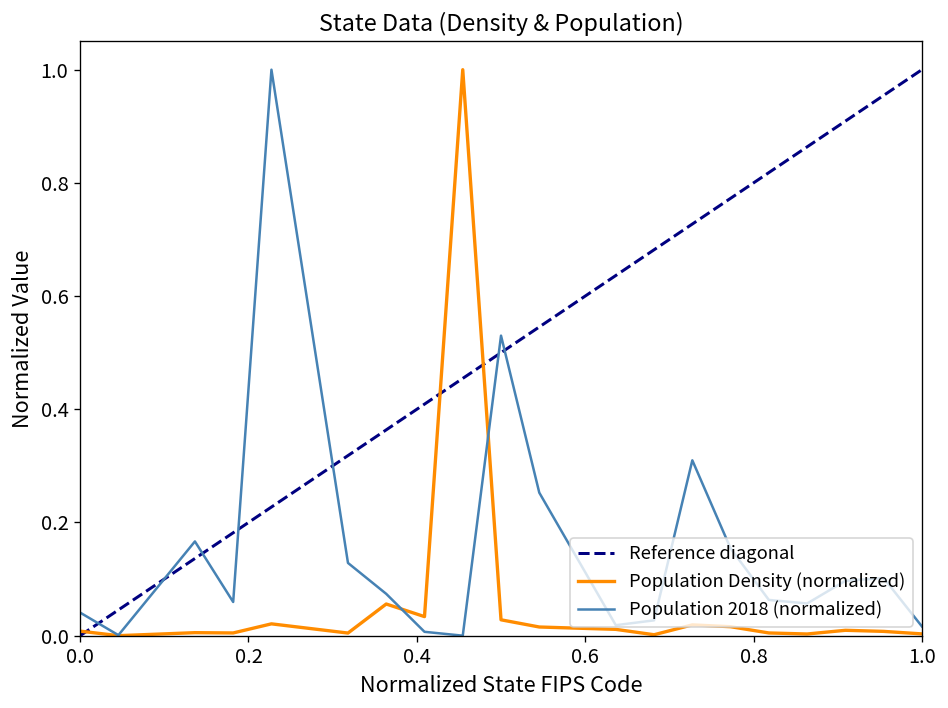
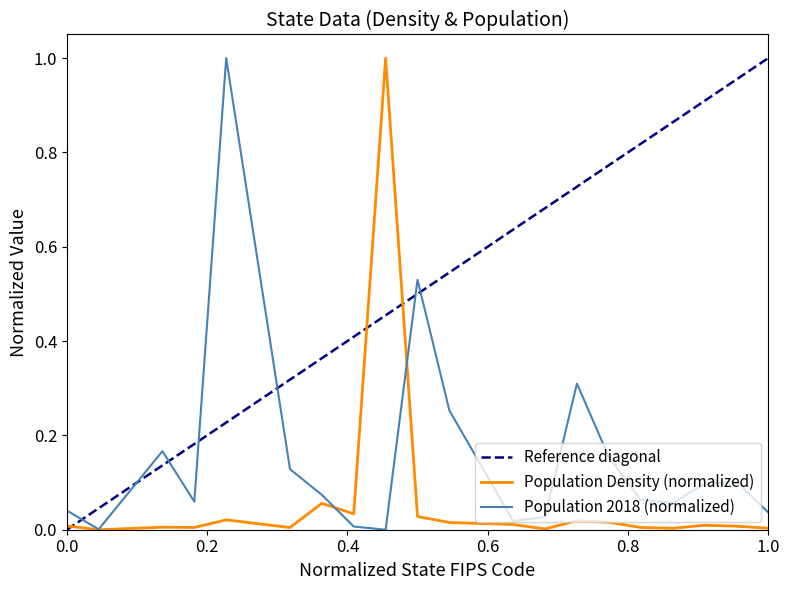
Population 2018 (normalized), 1.0: 0.02 -> 0.04
